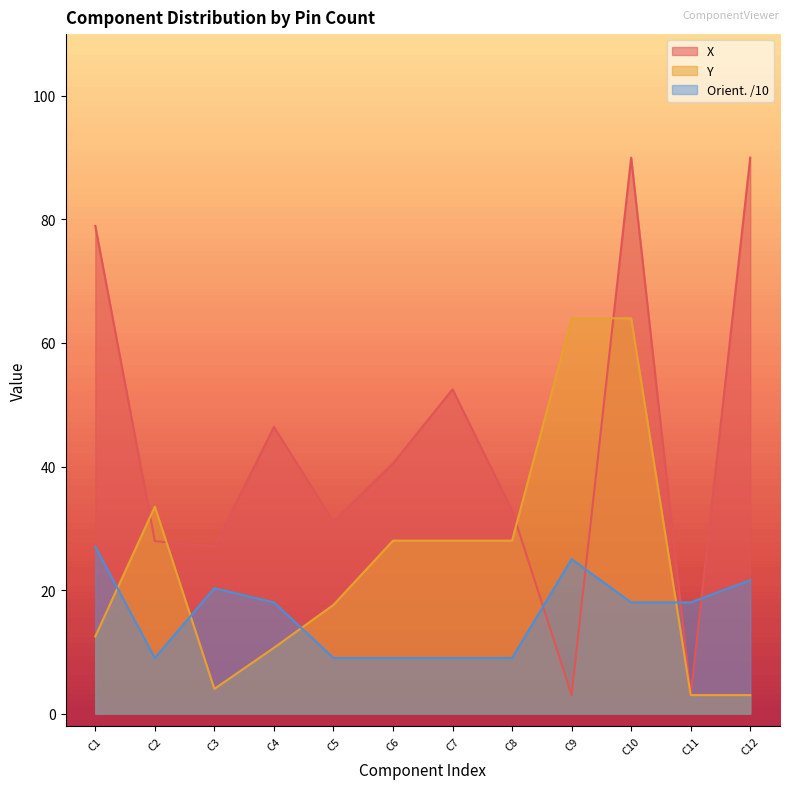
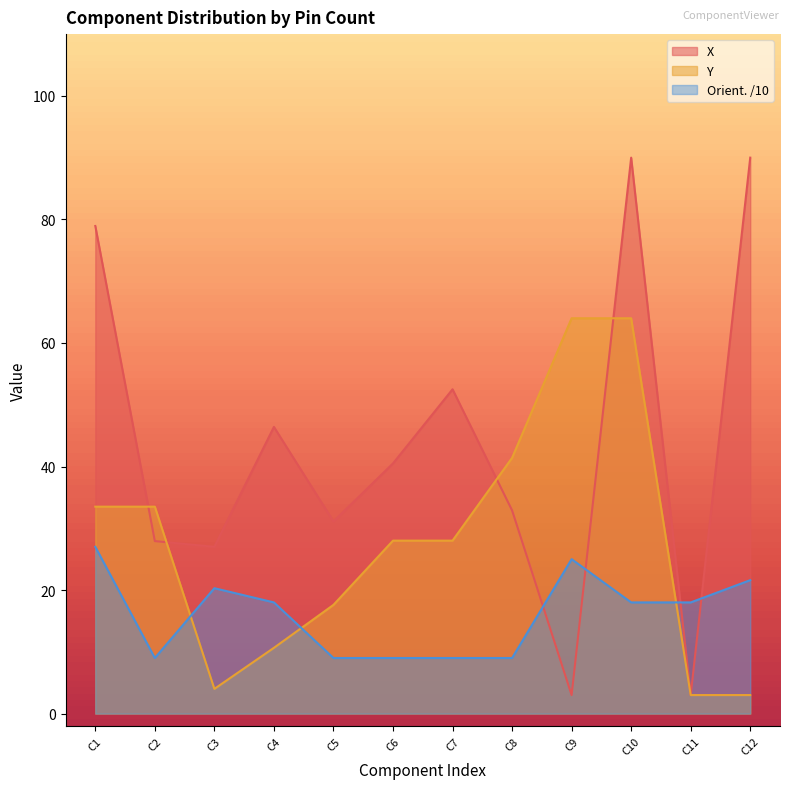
Y, C1: 13 -> 34
Y, C8: 28 -> 41
